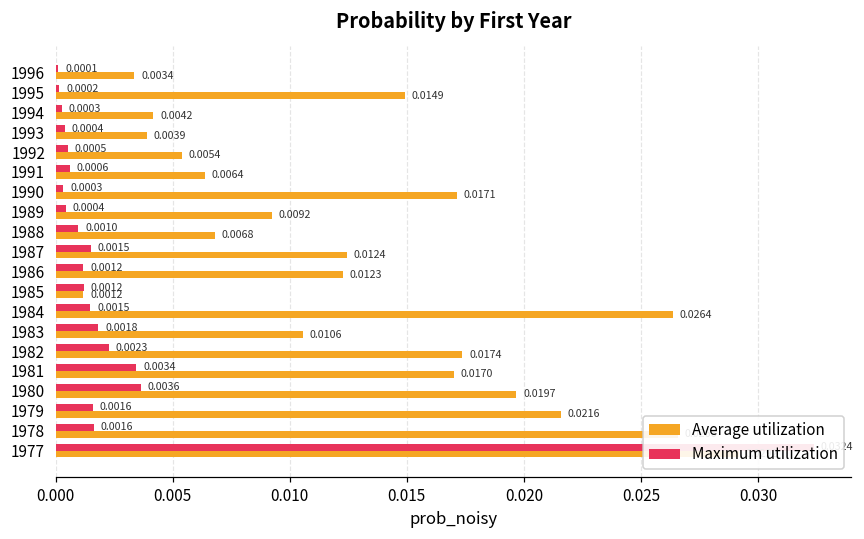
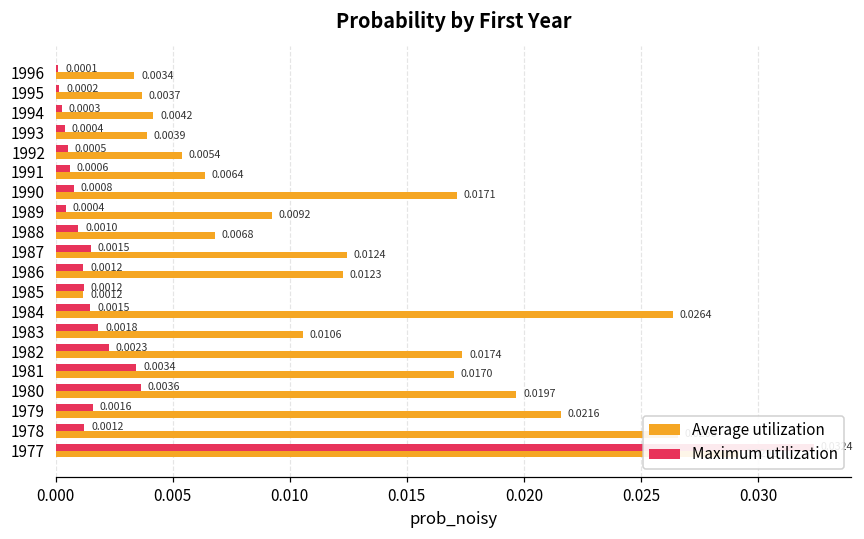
Average utilization, 1995: 0.0149 -> 0.0037
Maximum utilization, 1990: 0.0003 -> 0.0008
Maximum utilization, 1978: 0.0016 -> 0.0012
